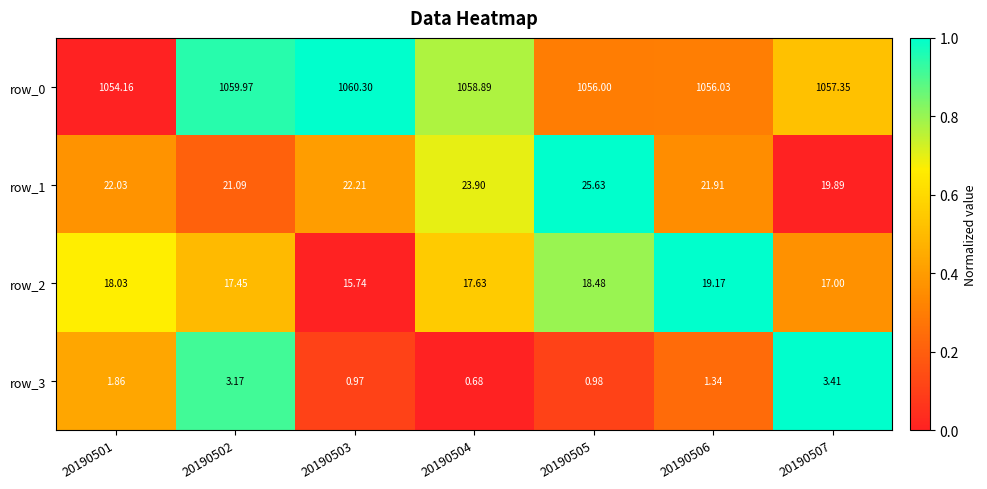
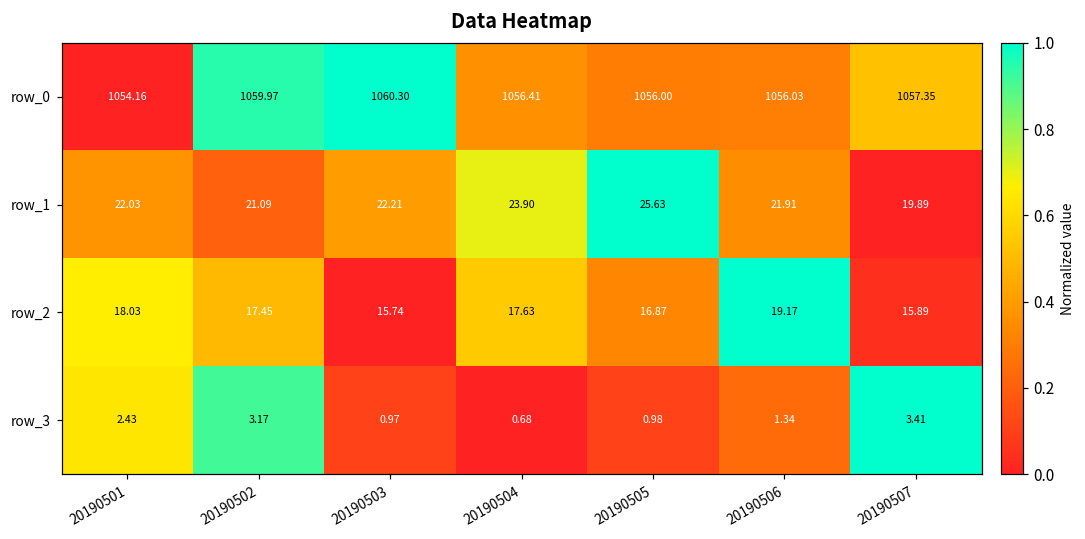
row_0, 20190504: 1058.89 -> 1056.41
row_2, 20190505: 18.48 -> 16.87
row_2, 20190507: 17.00 -> 15.89
row_3, 20190501: 1.86 -> 2.43
